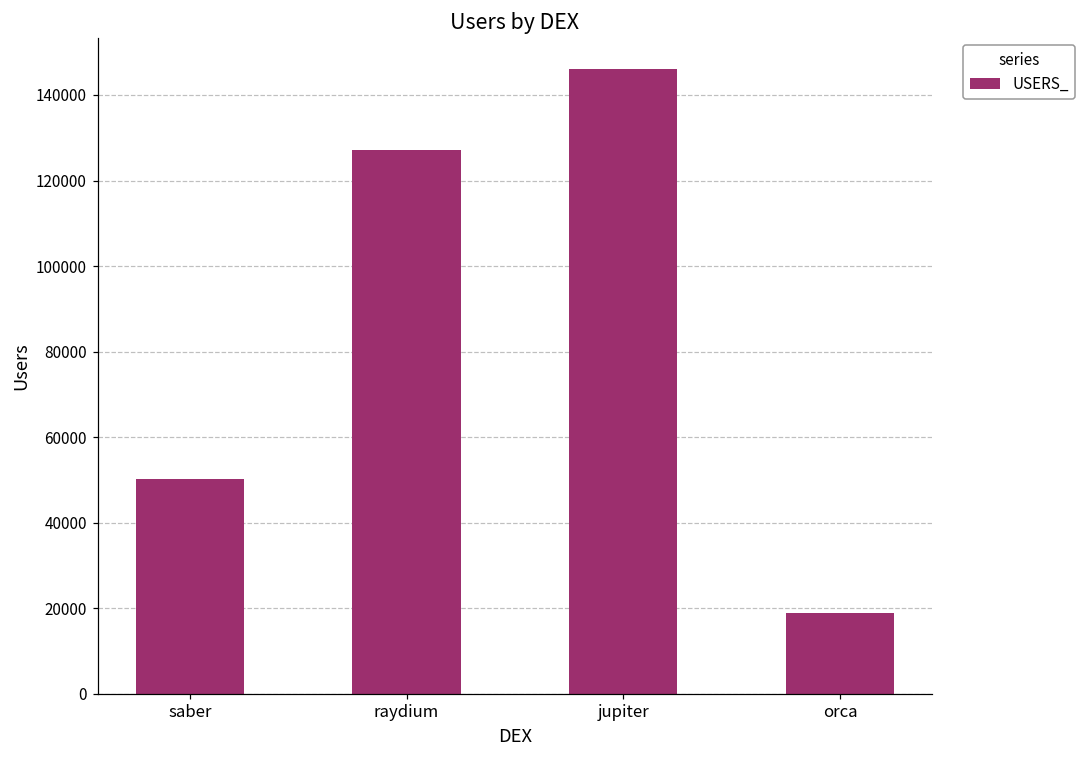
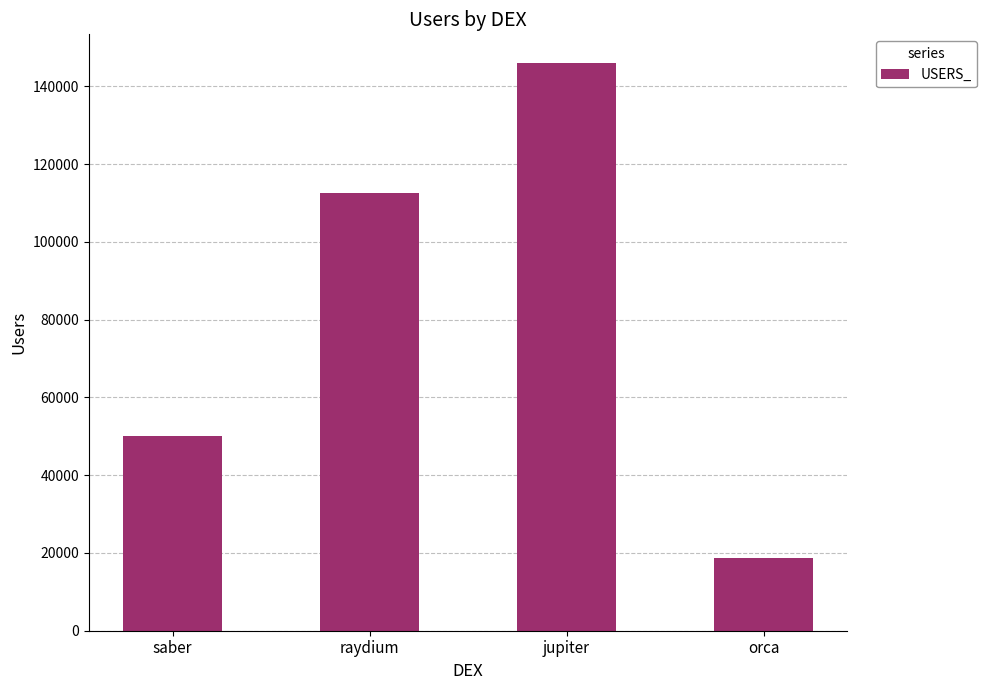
raydium: 127000 -> 112000
